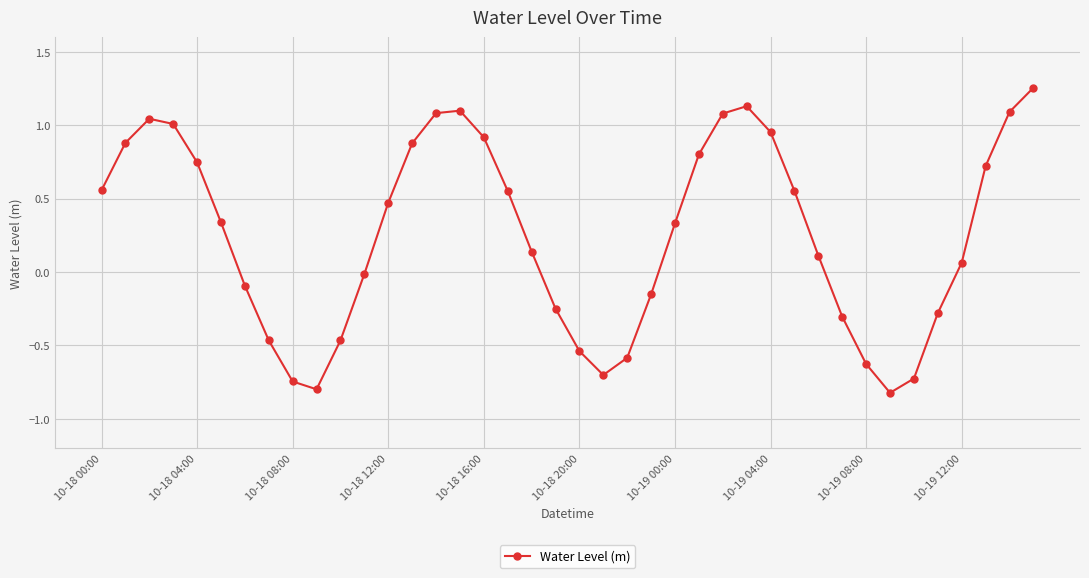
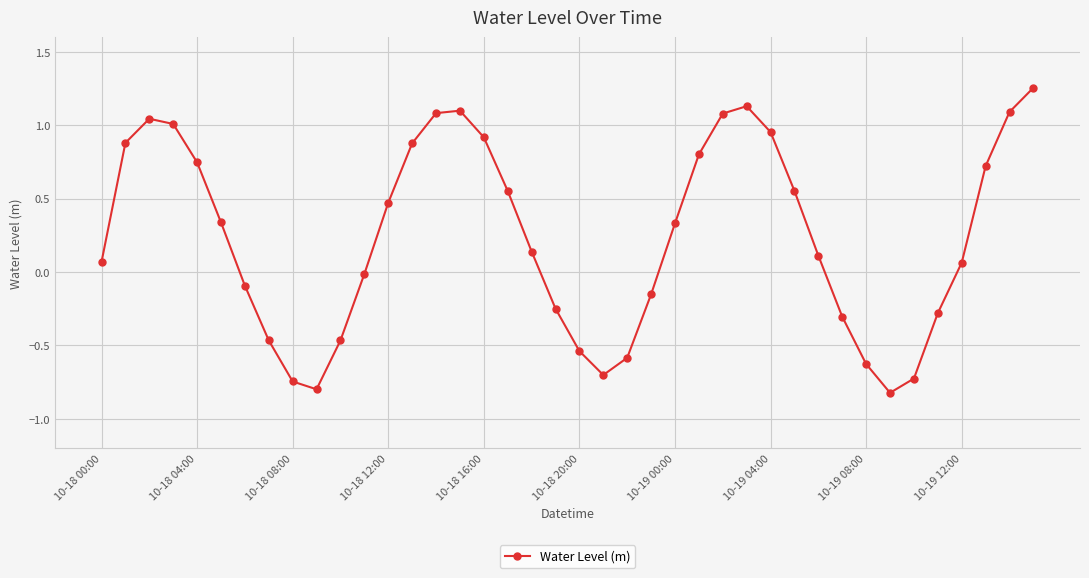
10-18 00:00: 0.56 -> 0.07
